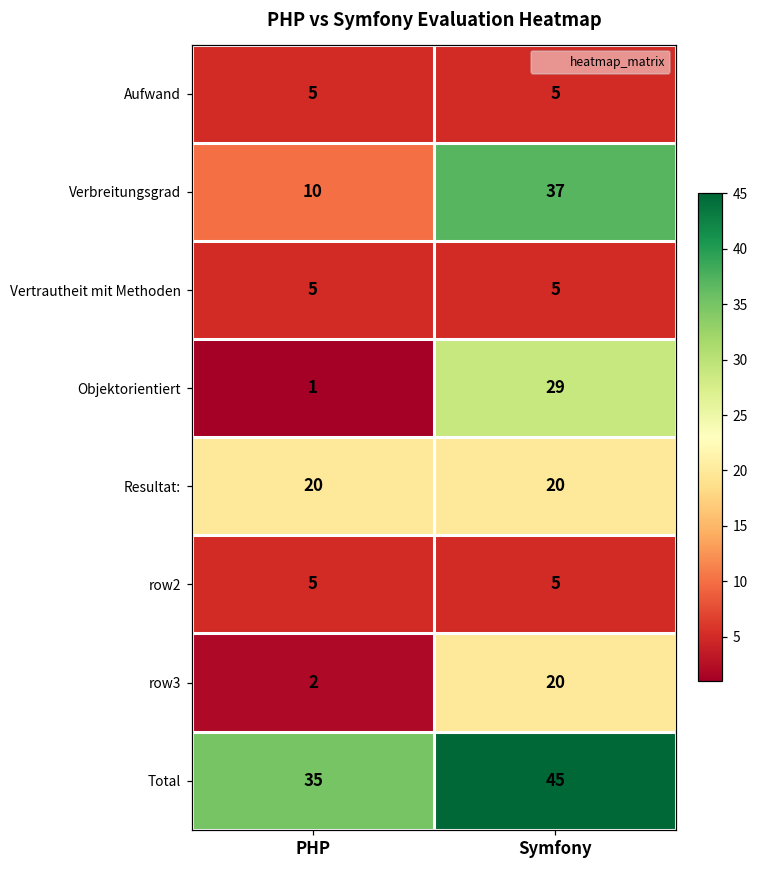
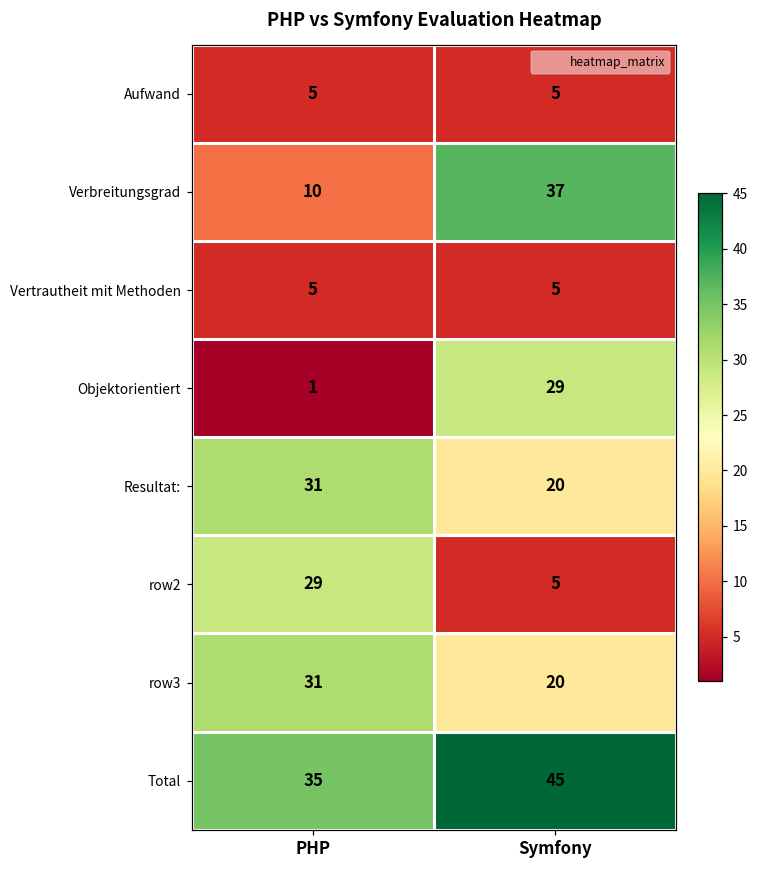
Resultat:, PHP: 20 -> 31
row2, PHP: 5 -> 29
row3, PHP: 2 -> 31
